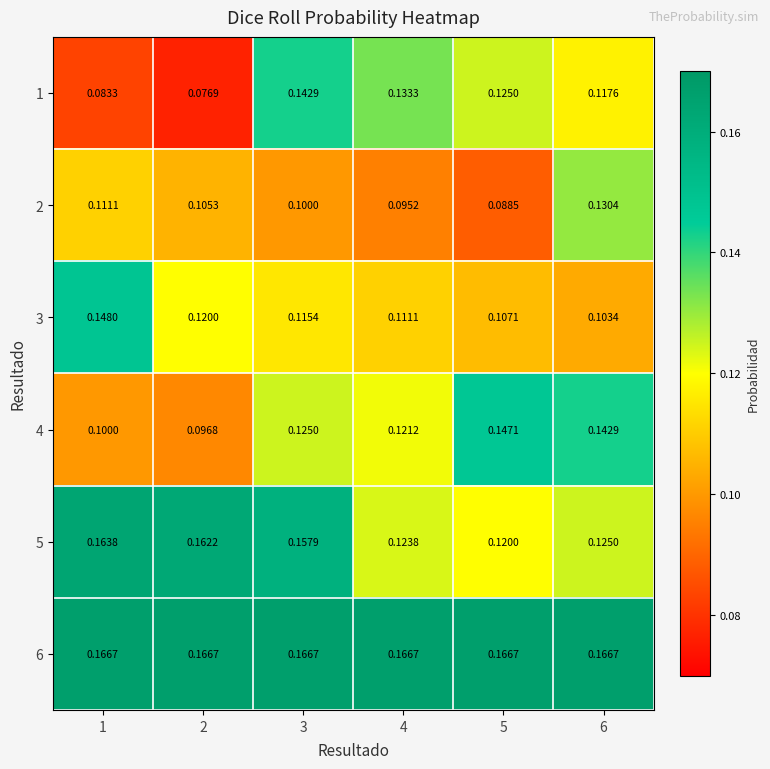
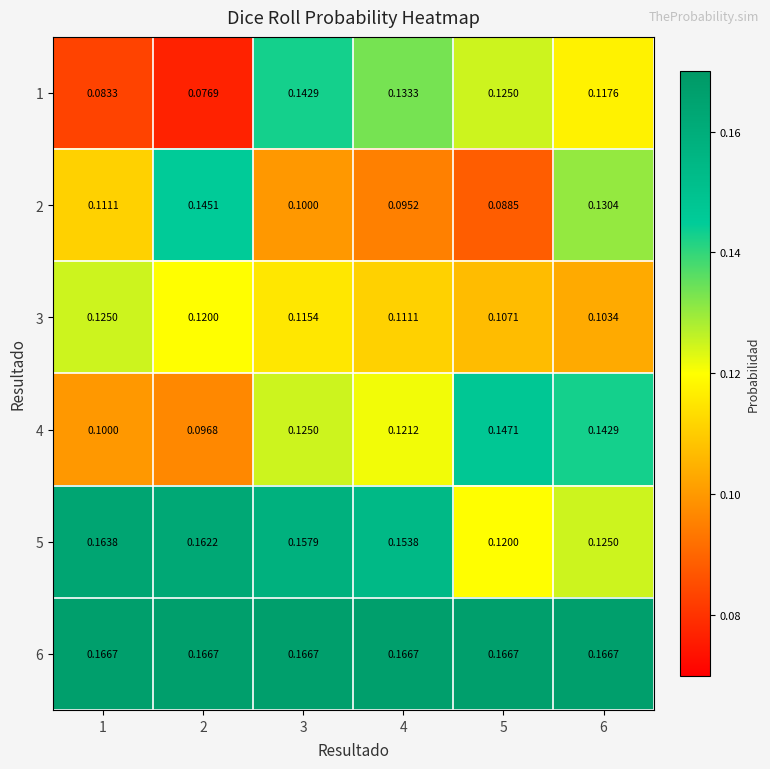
2, 2: 0.1053 -> 0.1451
3, 1: 0.1480 -> 0.1250
5, 4: 0.1238 -> 0.1538
